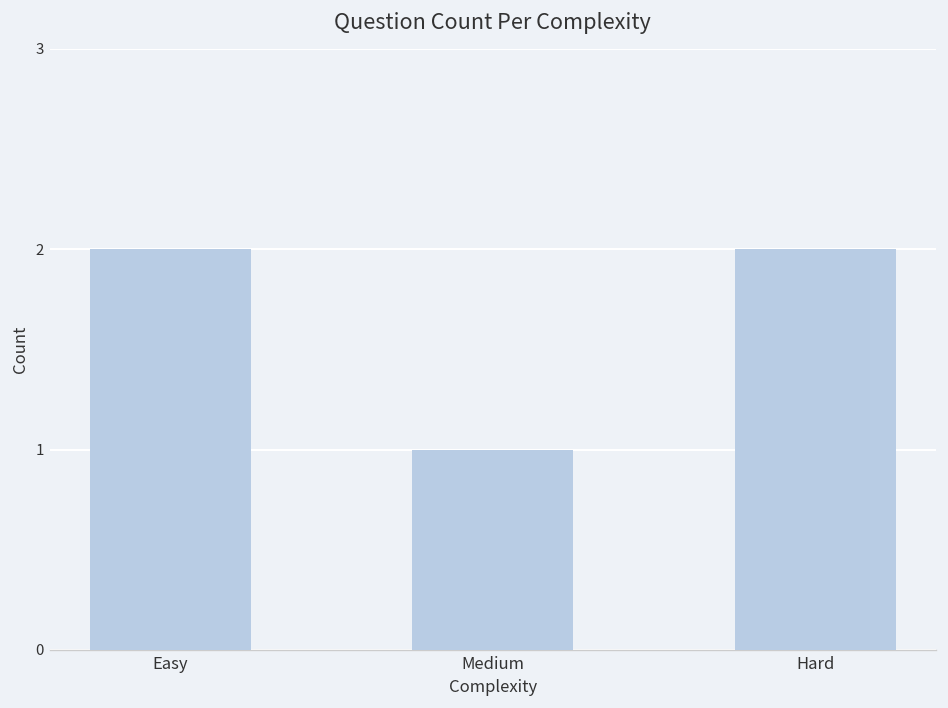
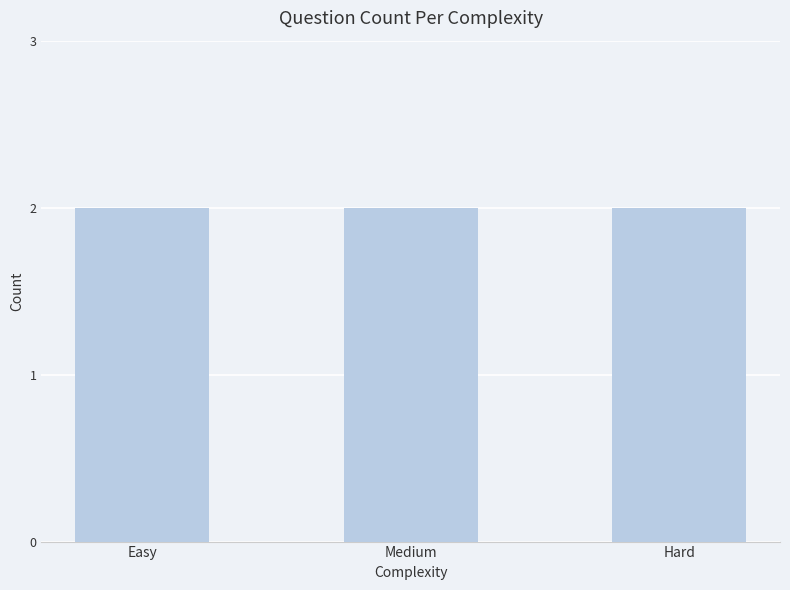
Medium: 1 -> 2
